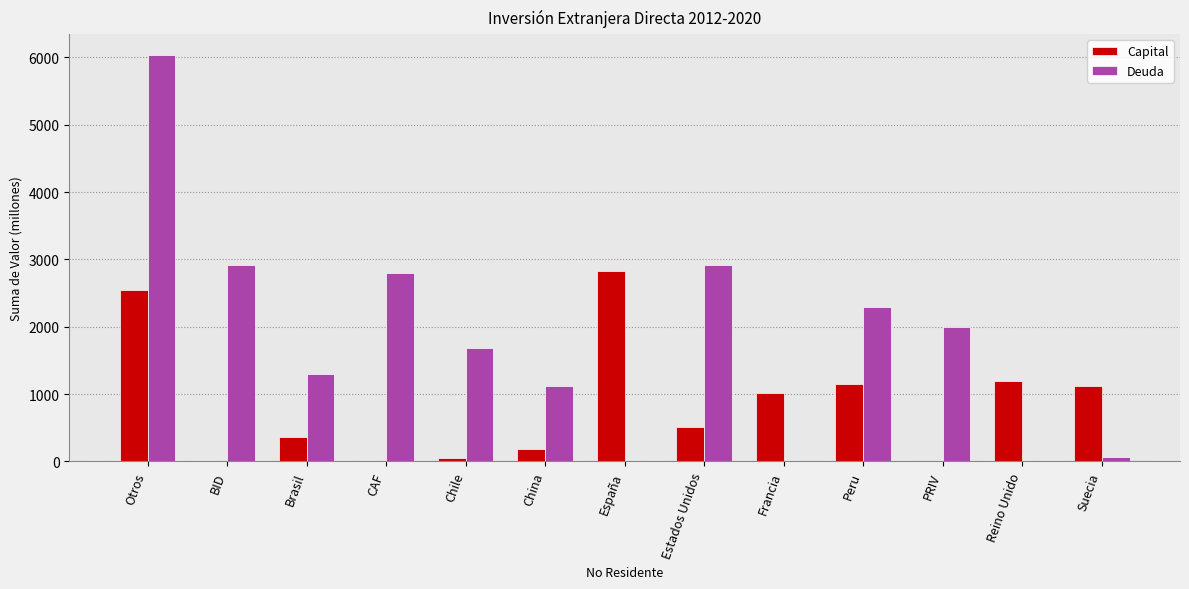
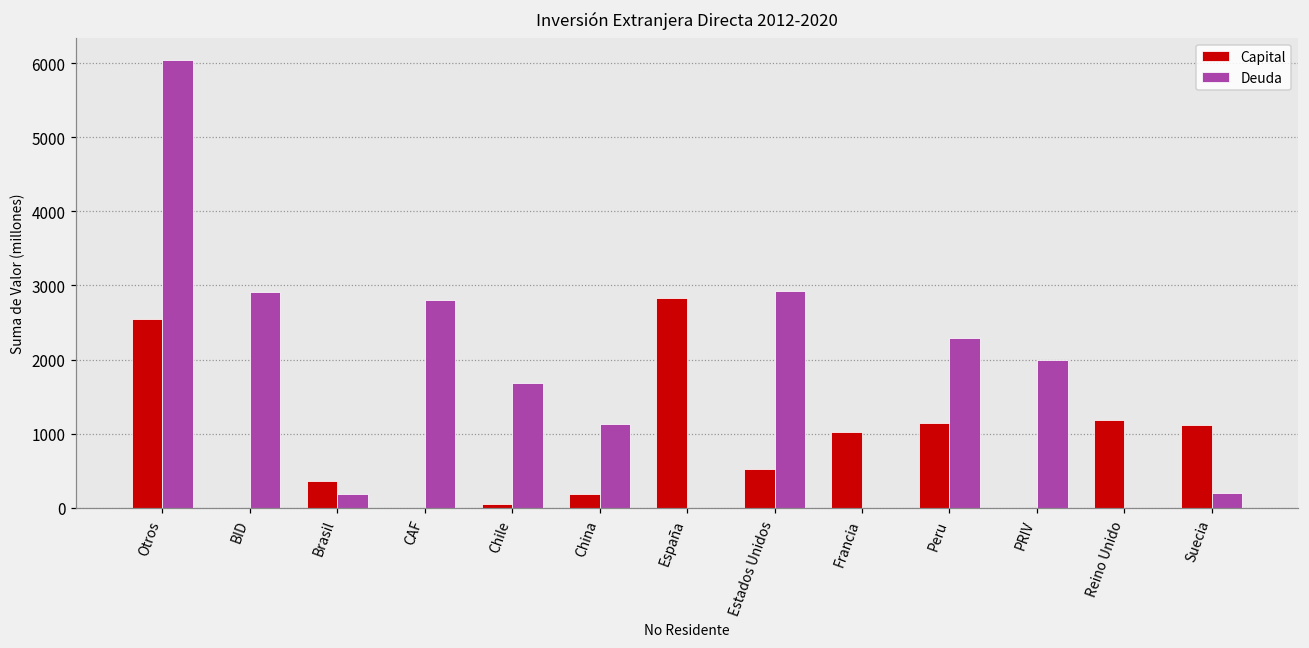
Deuda, Brasil: 1300 -> 200
Deuda, Suecia: 100 -> 200
